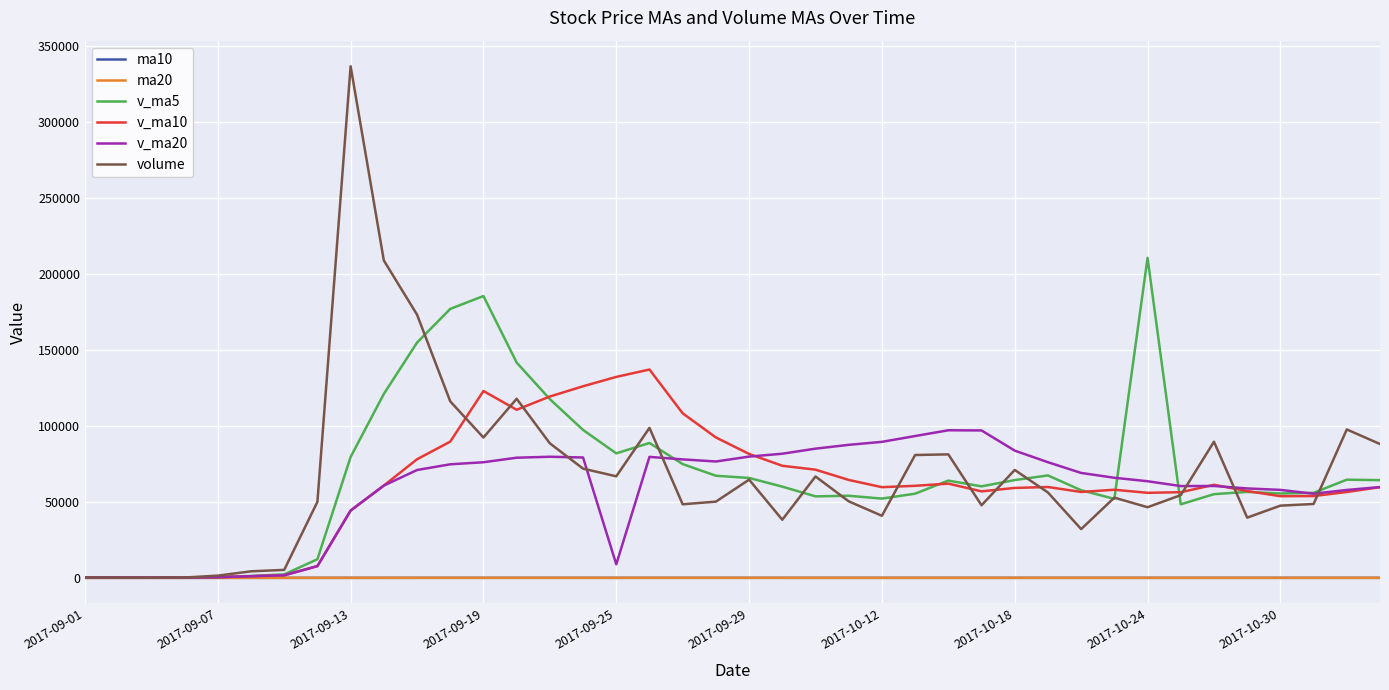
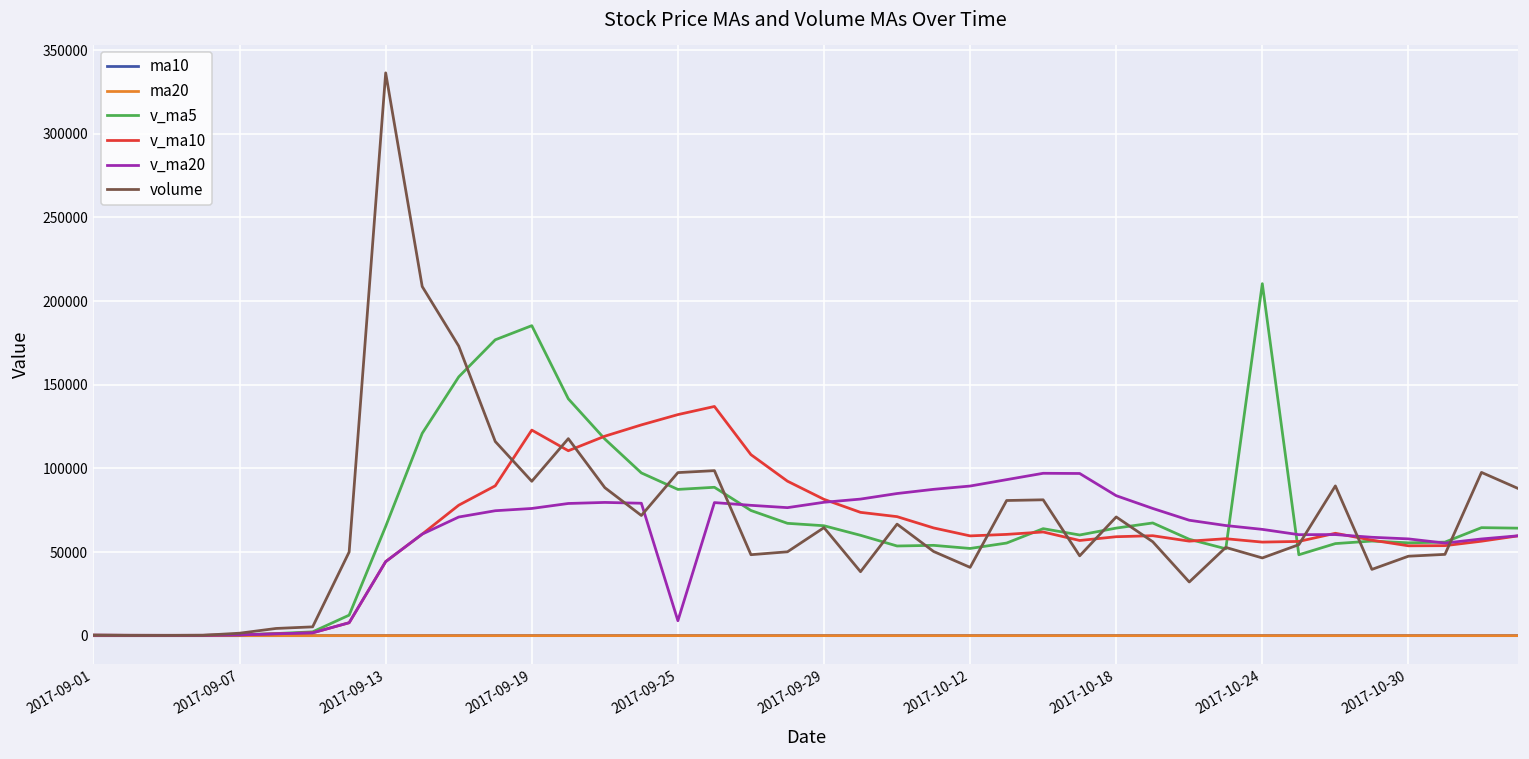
v_ma5, 2017-09-13: 80000 -> 65000
v_ma5, 2017-09-25: 82000 -> 87000
volume, 2017-09-25: 67000 -> 97000
